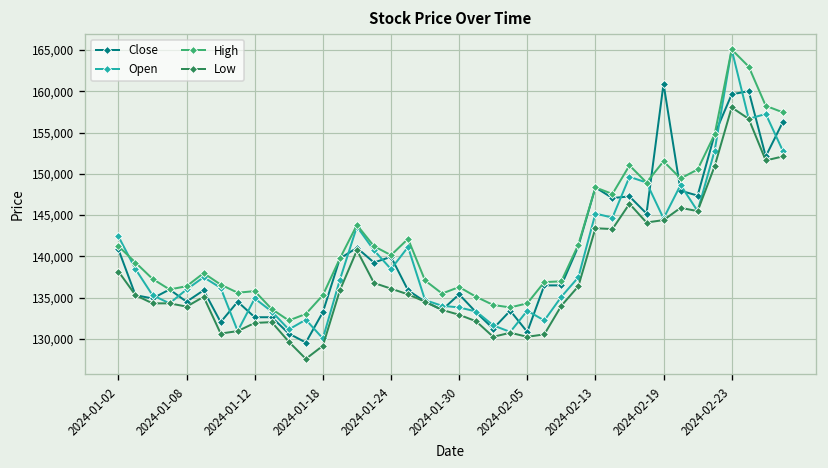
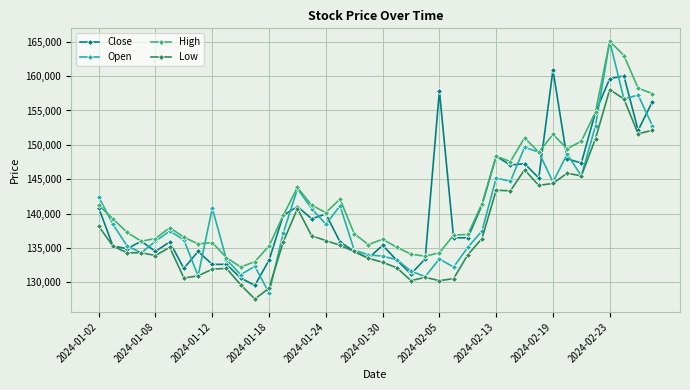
Open, 2024-01-12: 135,000 -> 141,000
Open, 2024-01-18: 130,000 -> 128,000
Close, 2024-02-05: 131,000 -> 158,000
